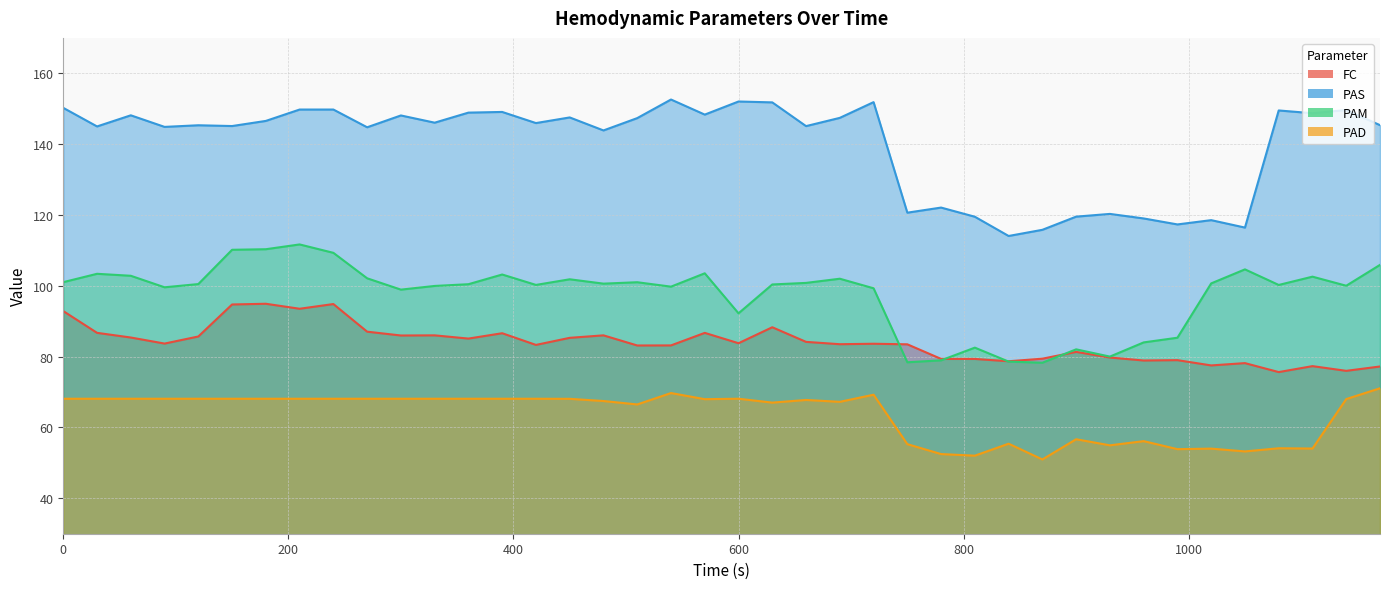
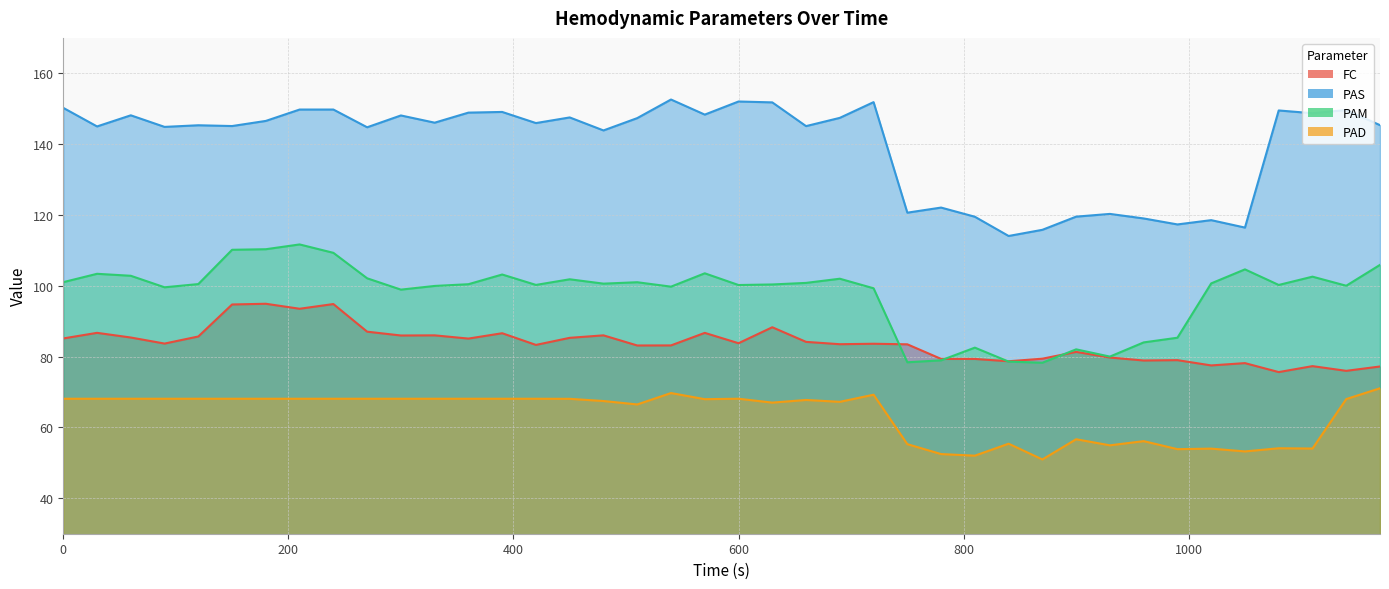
FC, 0: 93 -> 85
PAM, 600: 92 -> 100
